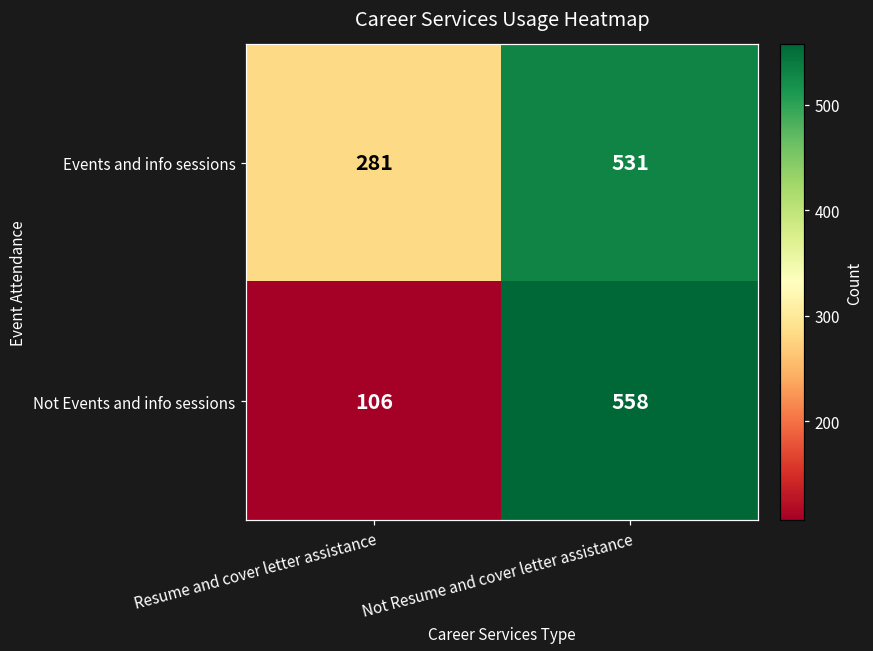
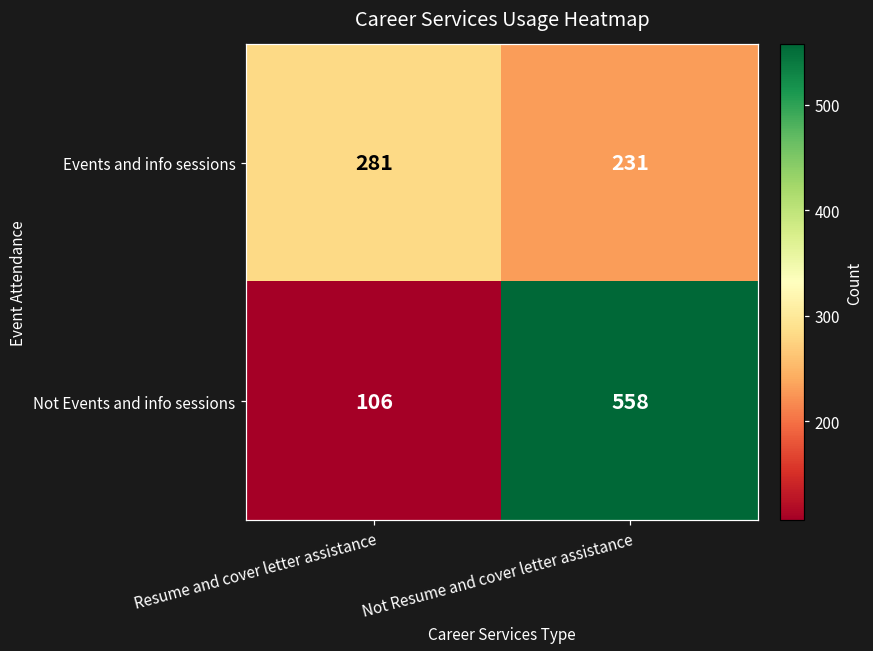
Events and info sessions, Not Resume and cover letter assistance: 531 -> 231
